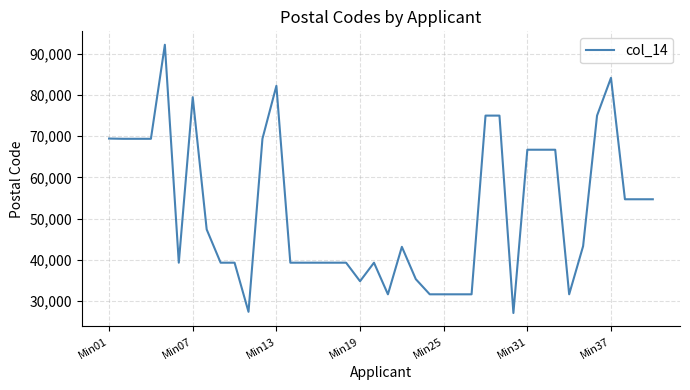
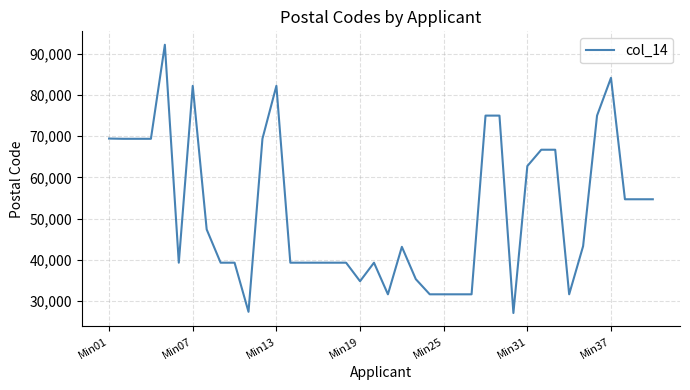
Min07: 79,000 -> 82,000
Min31: 67,000 -> 63,000
